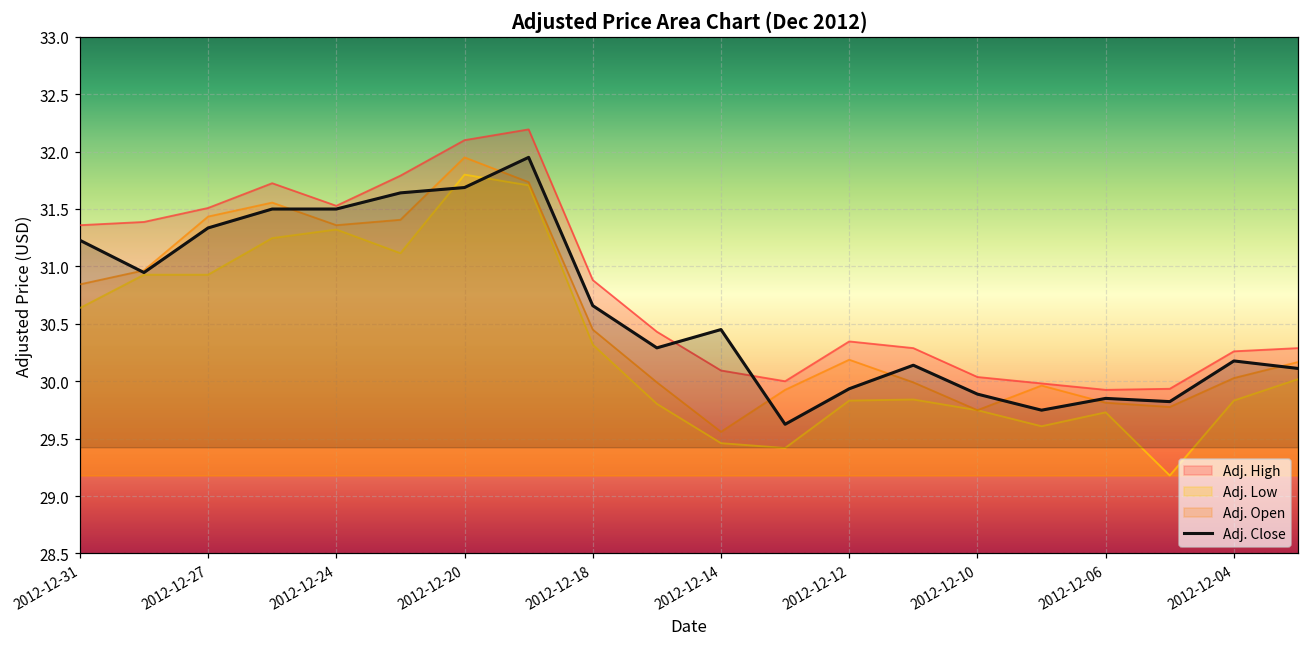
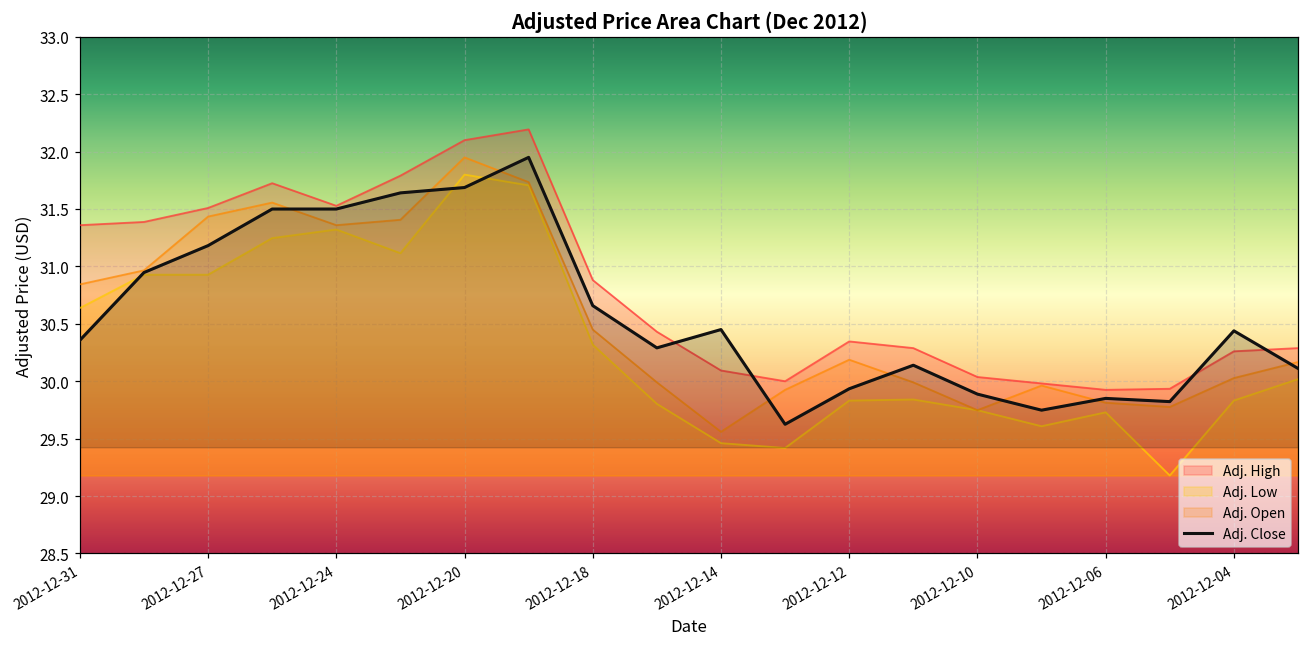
Adj. Close, 2012-12-31: 31.23 -> 30.36
Adj. Close, 2012-12-27: 31.33 -> 31.18
Adj. Close, 2012-12-04: 30.18 -> 30.44
